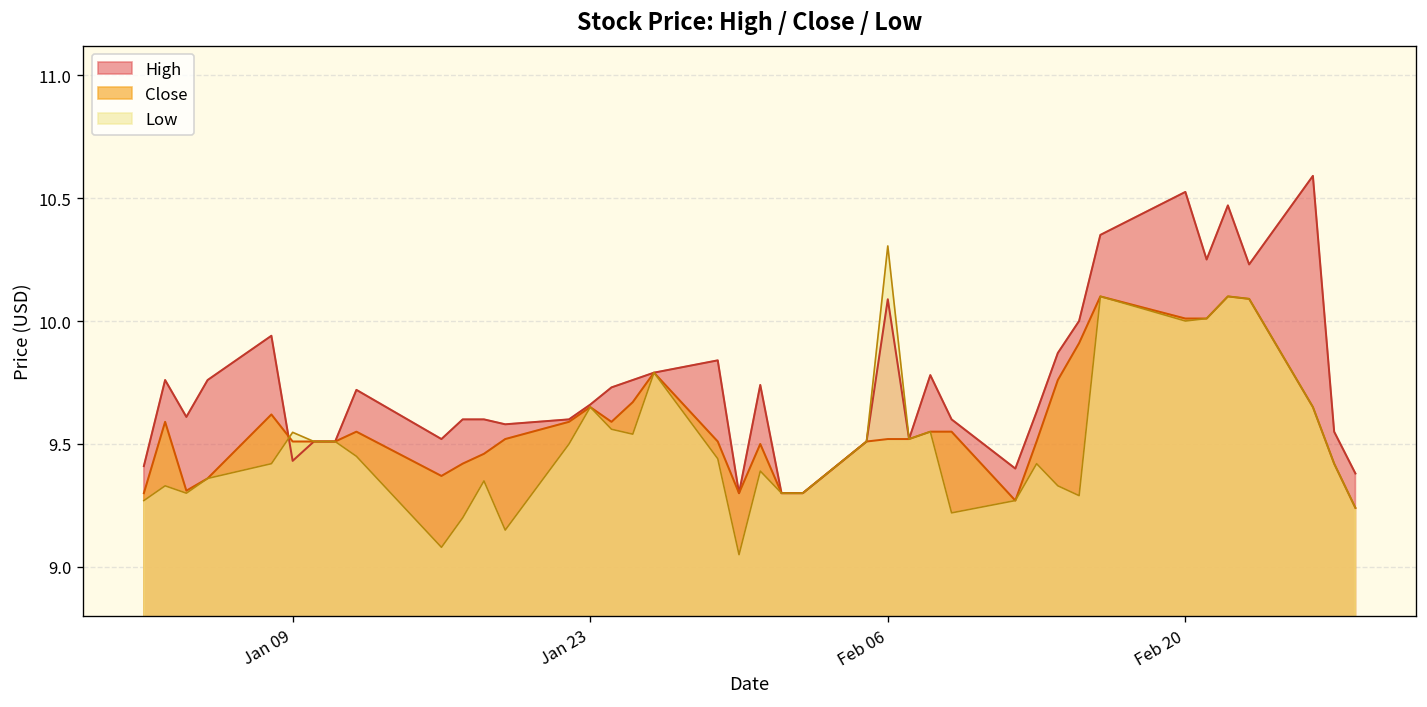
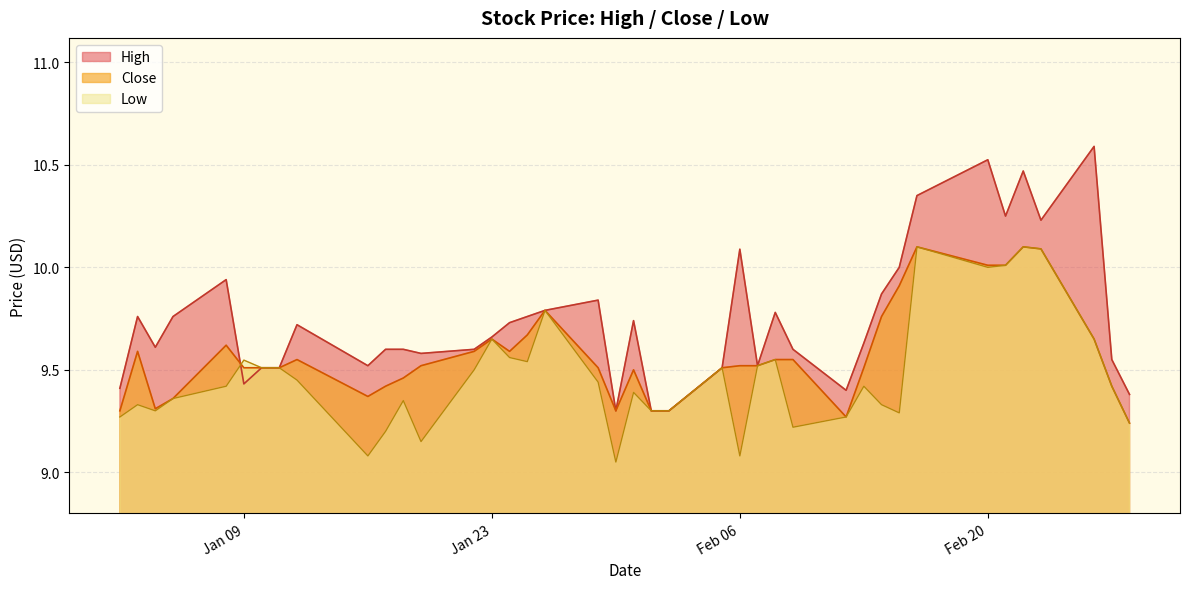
Low, Feb 06: 10.31 -> 9.08
